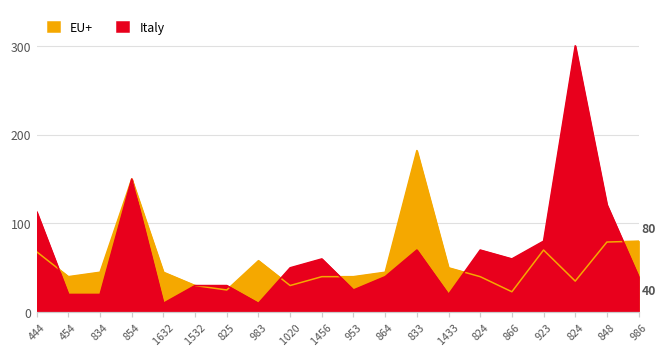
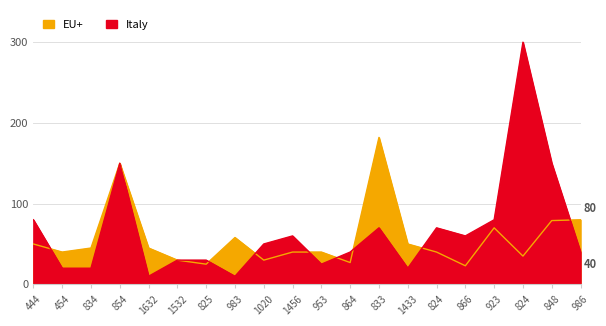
EU+, 444: 70 -> 50
Italy, 444: 110 -> 80
EU+, 864: 50 -> 30
Italy, 848: 120 -> 150
